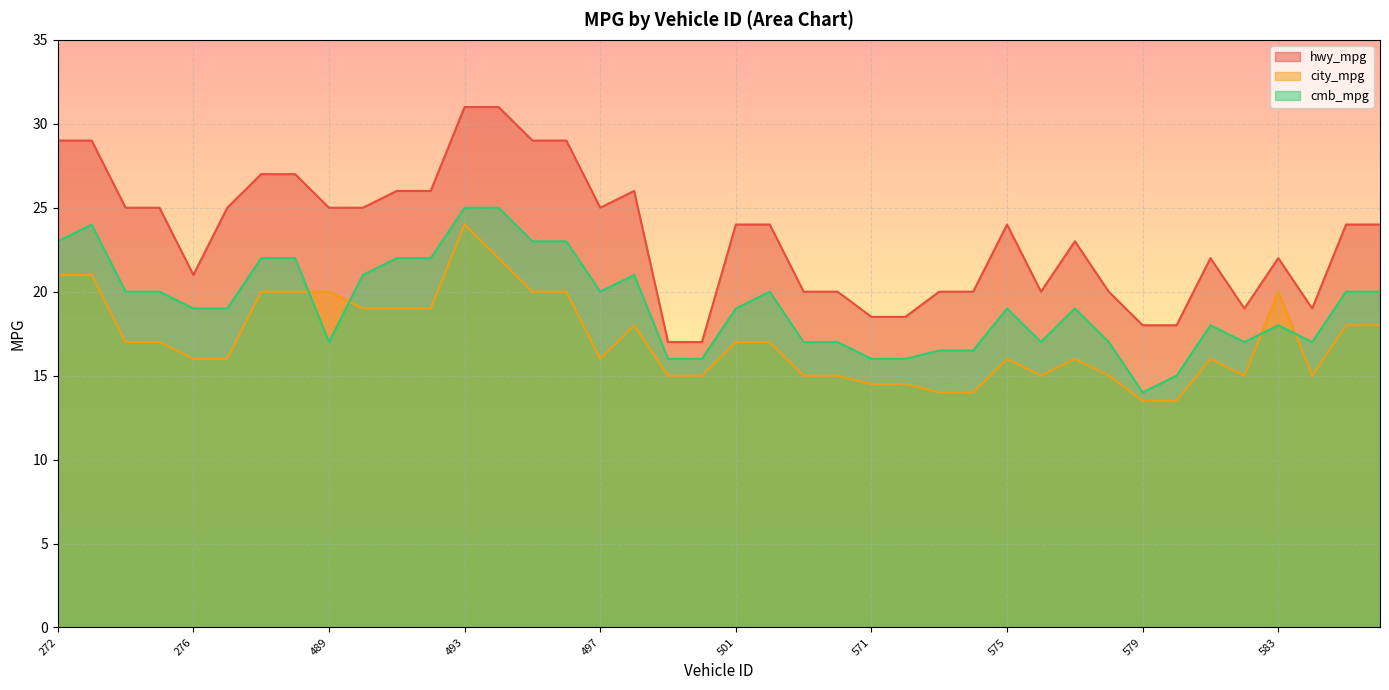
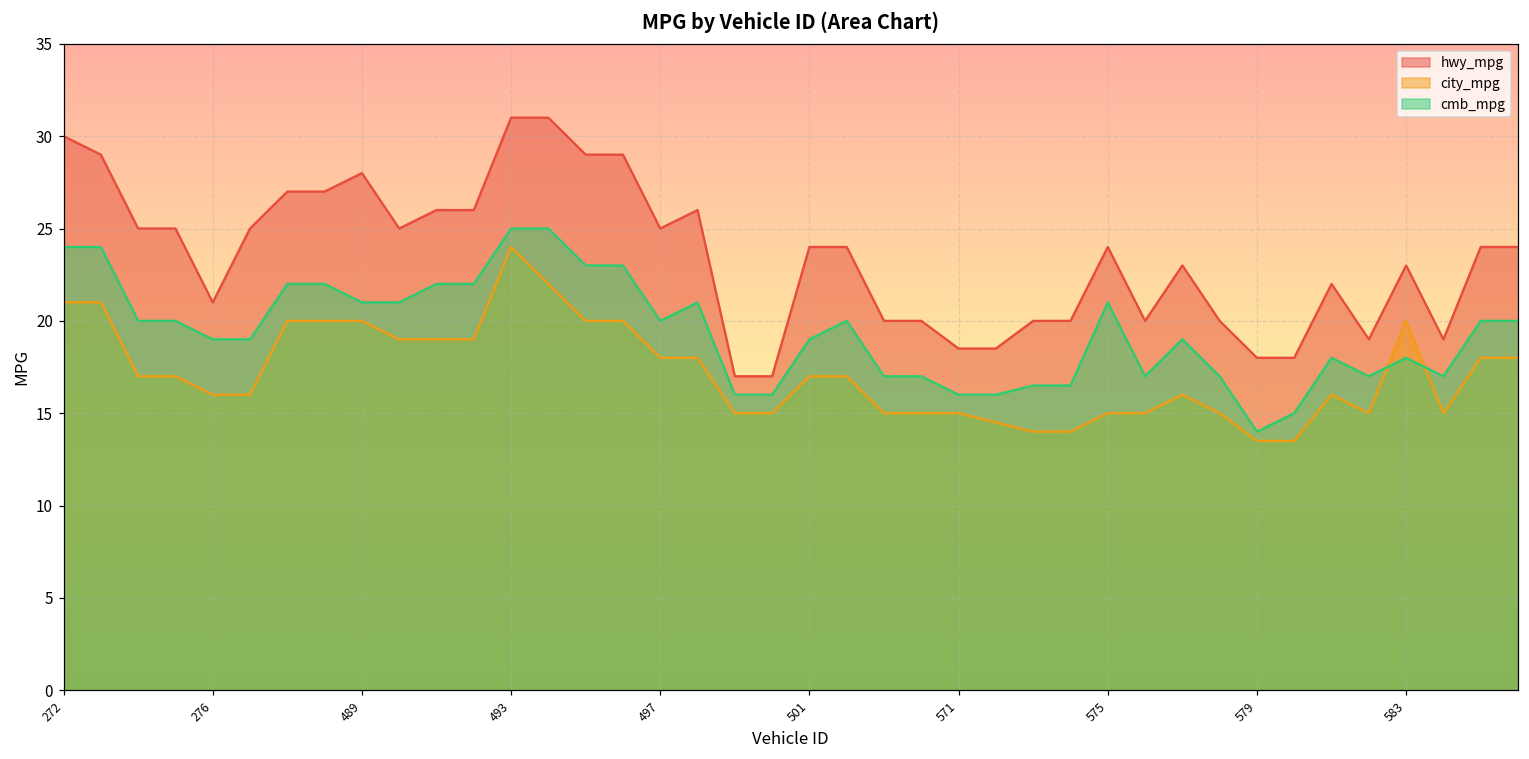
hwy_mpg, 272: 29 -> 30
cmb_mpg, 272: 23 -> 24
hwy_mpg, 489: 25 -> 28
cmb_mpg, 489: 17 -> 21
city_mpg, 497: 16 -> 18
city_mpg, 571: 14.5 -> 15.0
city_mpg, 575: 16 -> 15
cmb_mpg, 575: 19 -> 21
hwy_mpg, 583: 22 -> 23
